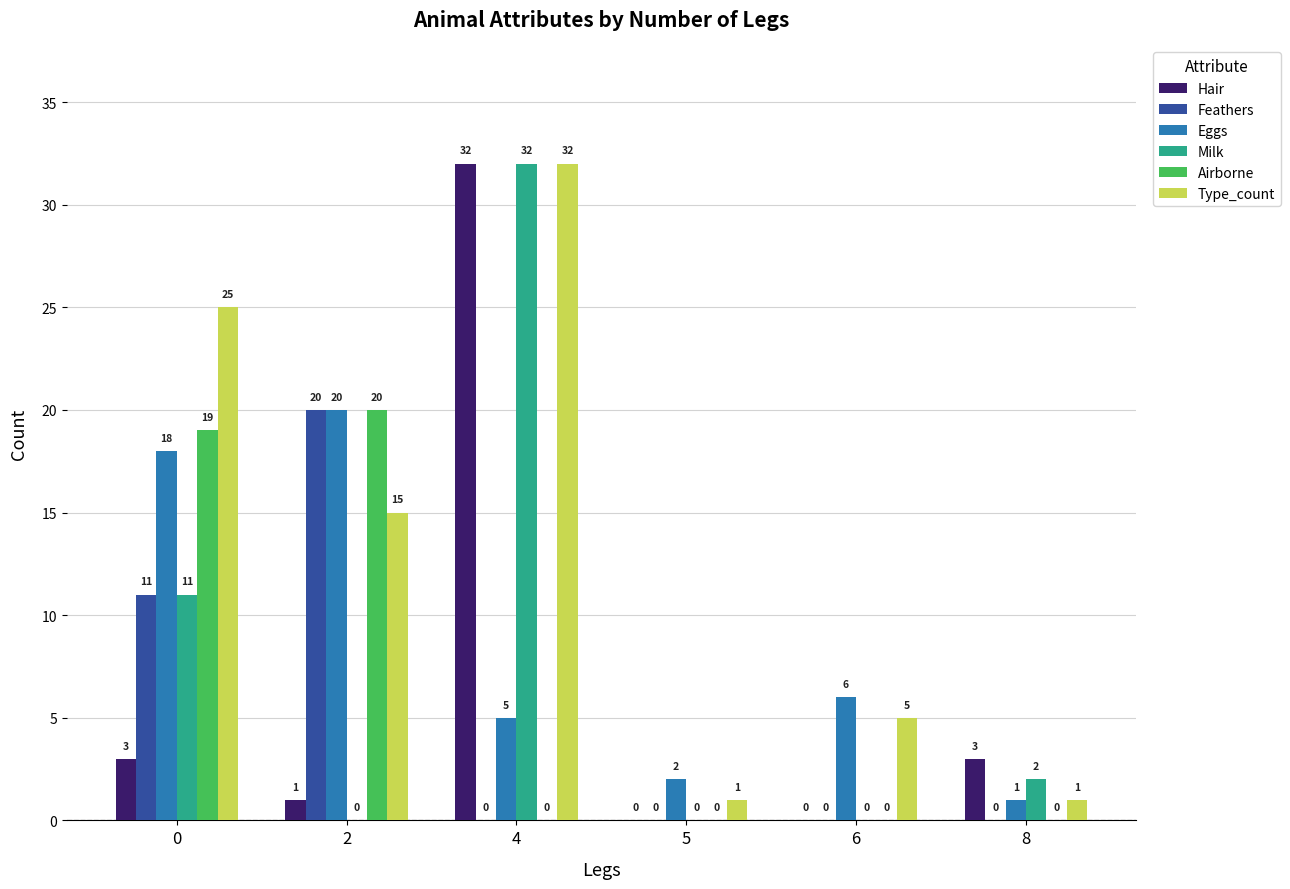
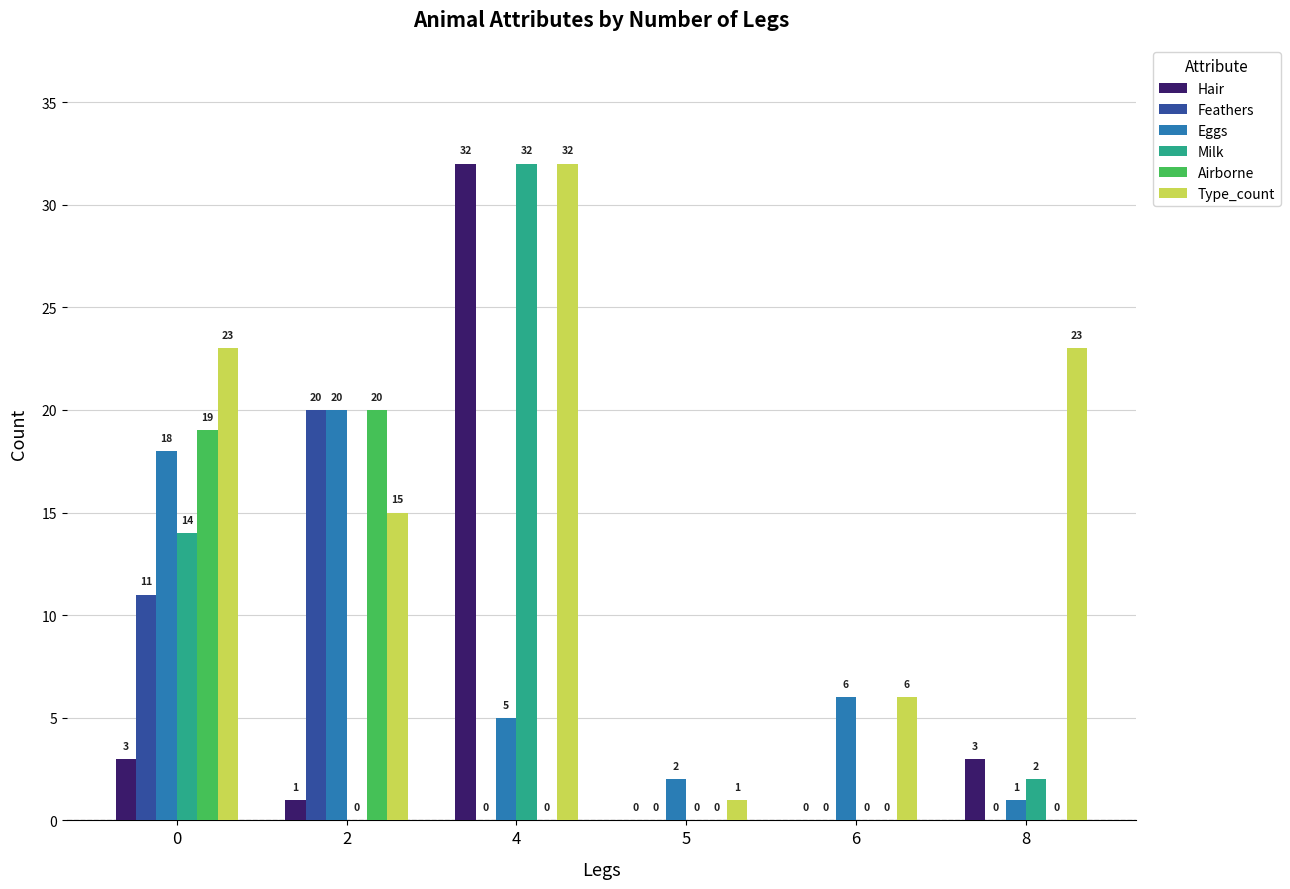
Milk, 0: 11 -> 14
Type_count, 0: 25 -> 23
Type_count, 6: 5 -> 6
Type_count, 8: 1 -> 23
